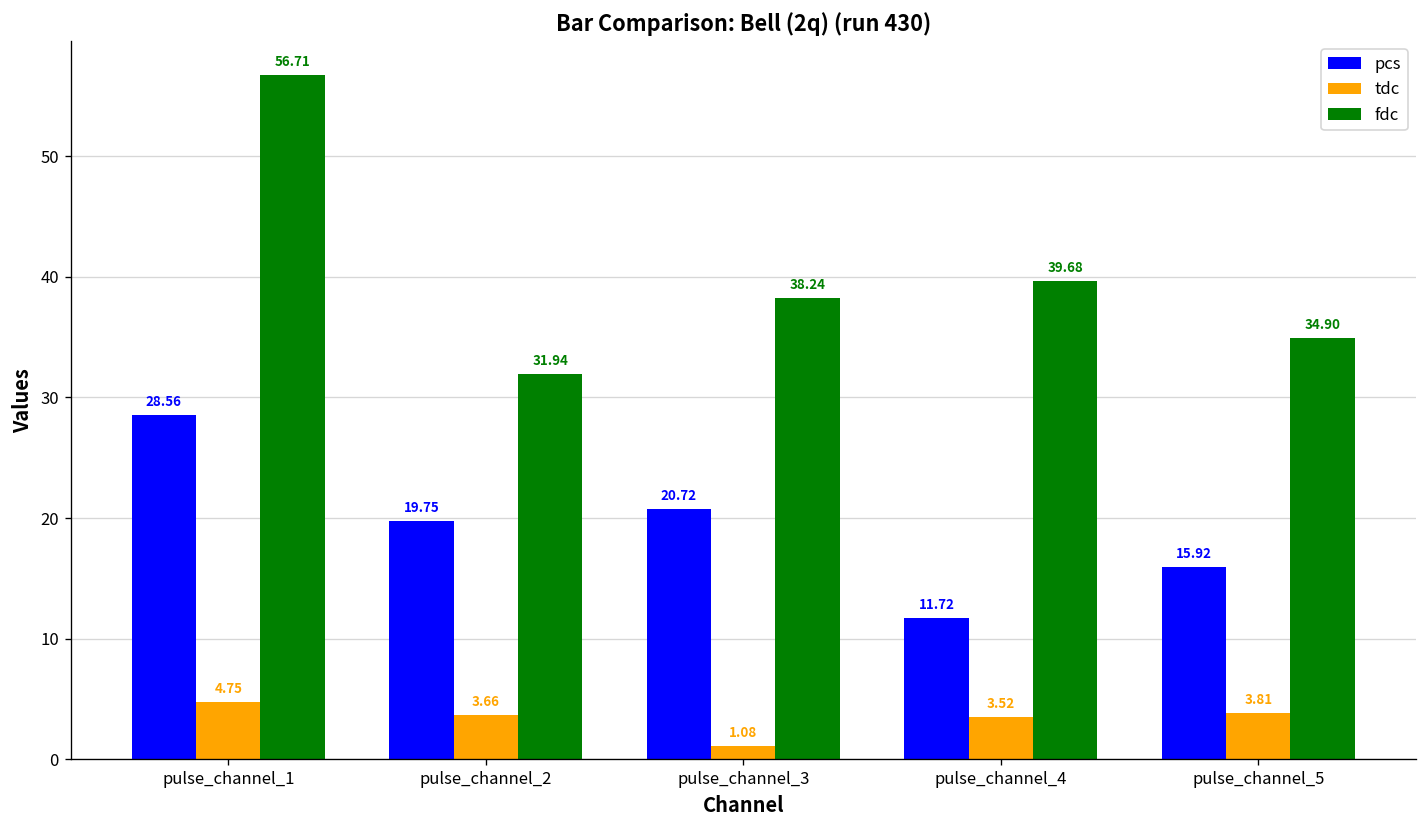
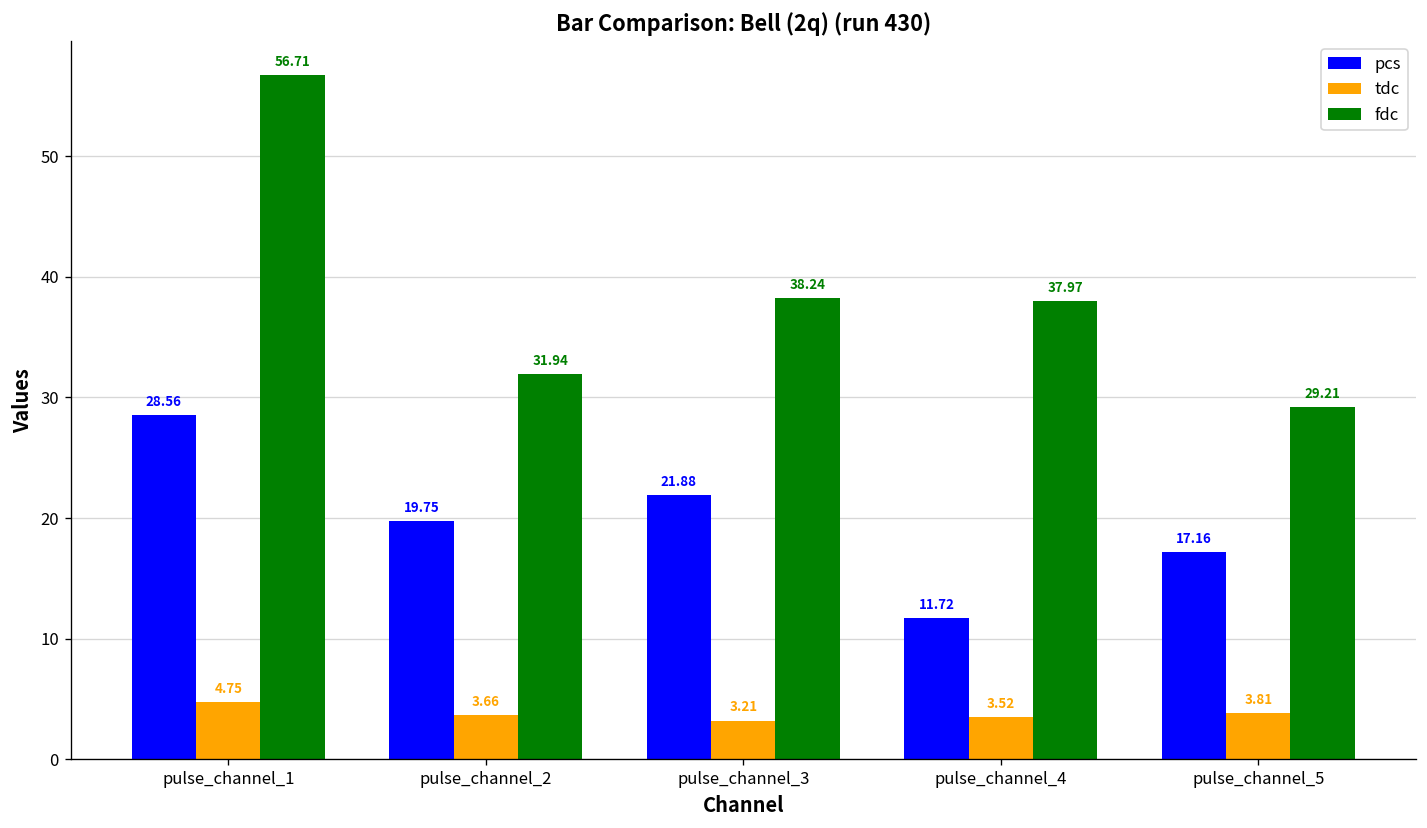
pcs, pulse_channel_3: 20.72 -> 21.88
tdc, pulse_channel_3: 1.08 -> 3.21
fdc, pulse_channel_4: 39.68 -> 37.97
pcs, pulse_channel_5: 15.92 -> 17.16
fdc, pulse_channel_5: 34.90 -> 29.21
